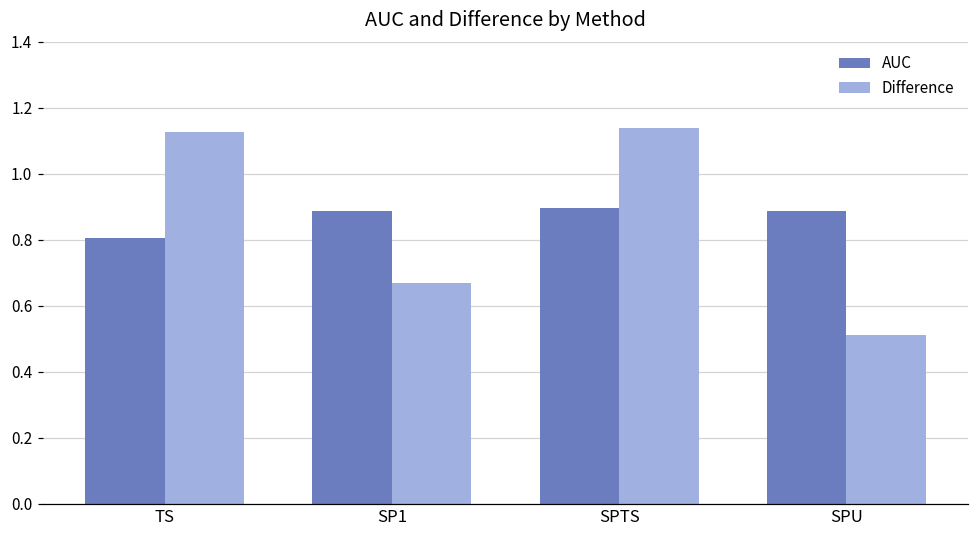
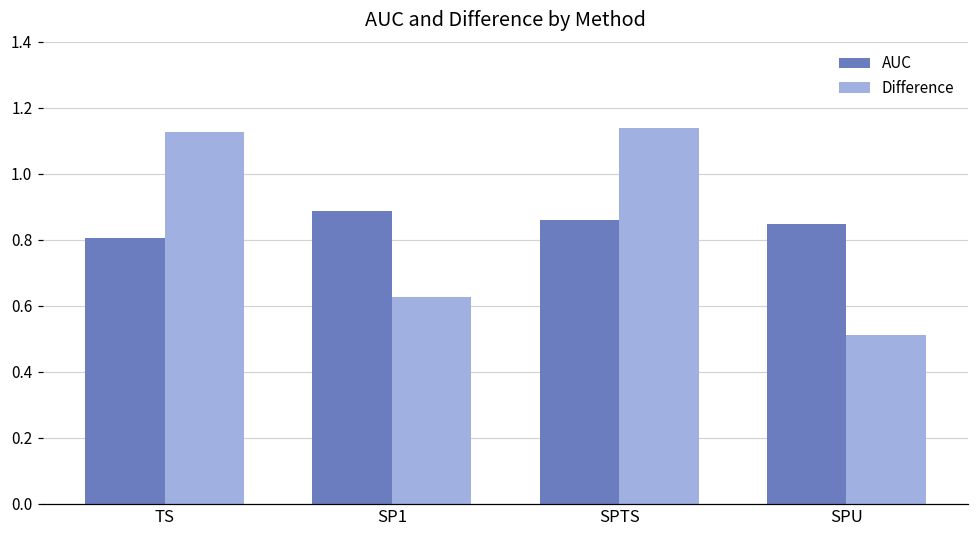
Difference, SP1: 0.67 -> 0.63
AUC, SPTS: 0.90 -> 0.86
AUC, SPU: 0.89 -> 0.85
